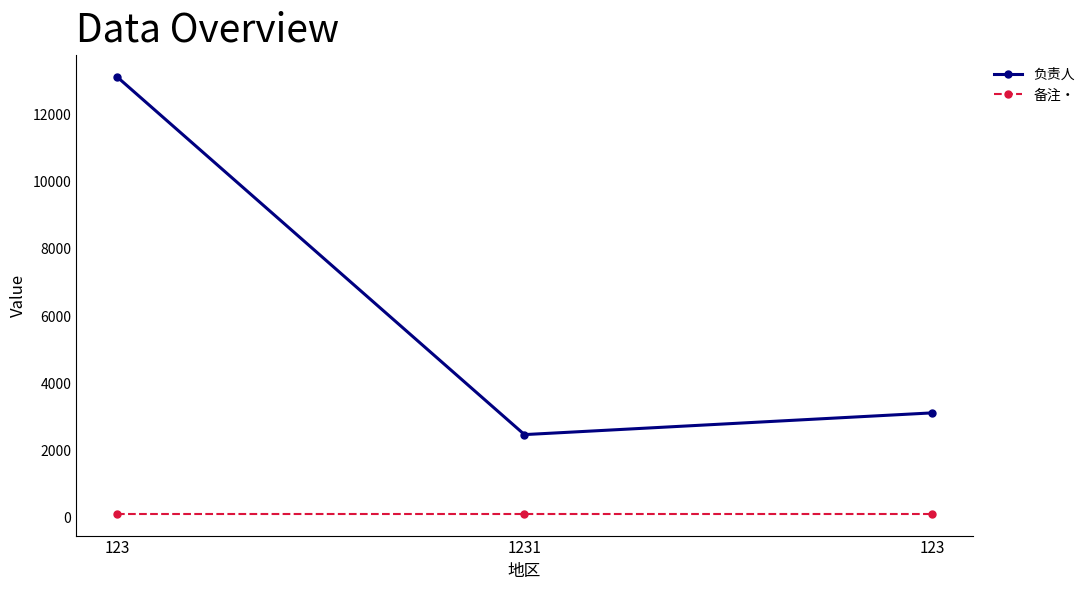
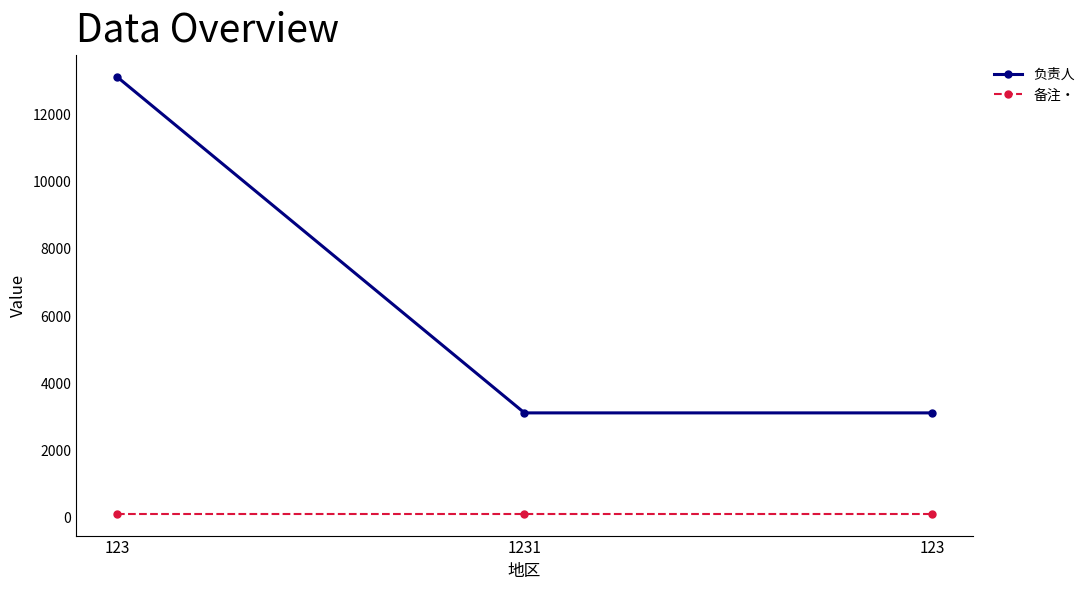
负责人, 1231: 2500 -> 3100
